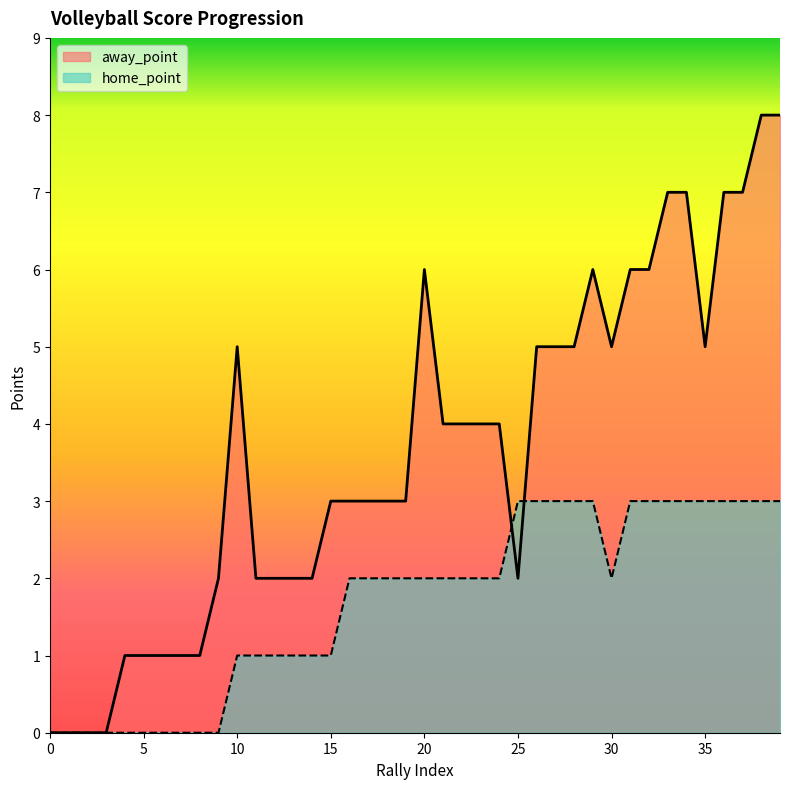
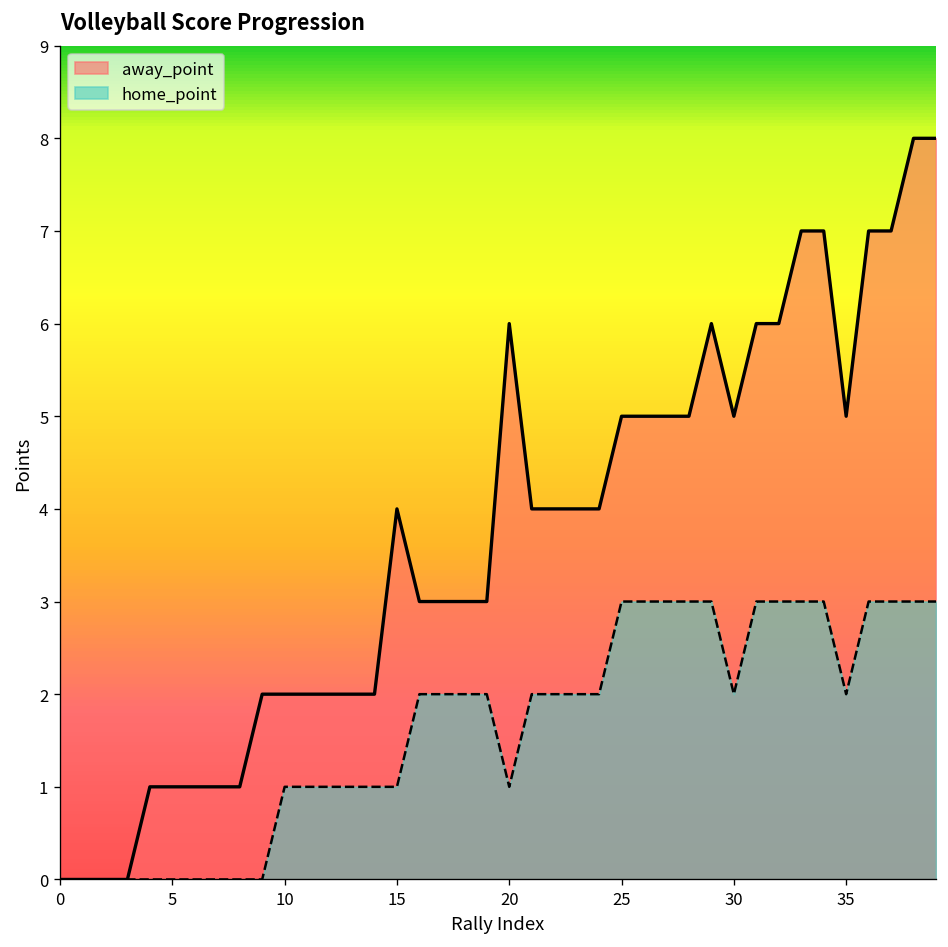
away_point, 10: 5 -> 2
away_point, 15: 3 -> 4
home_point, 20: 2 -> 1
away_point, 25: 2 -> 5
home_point, 35: 3 -> 2
